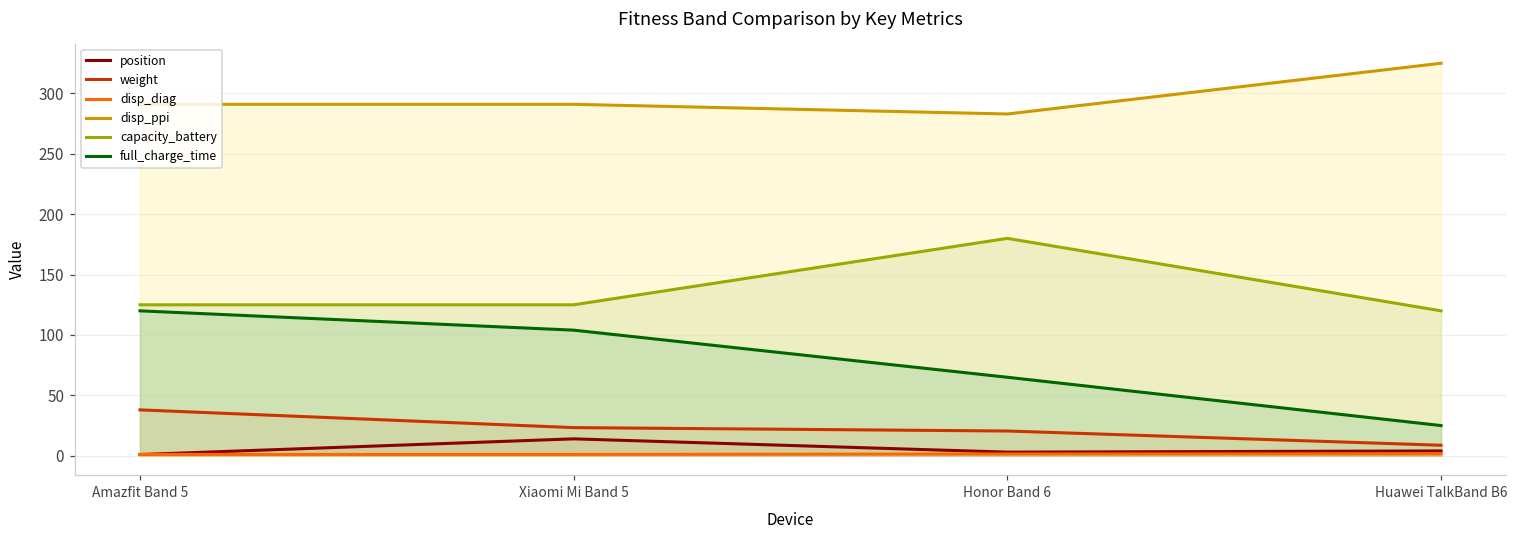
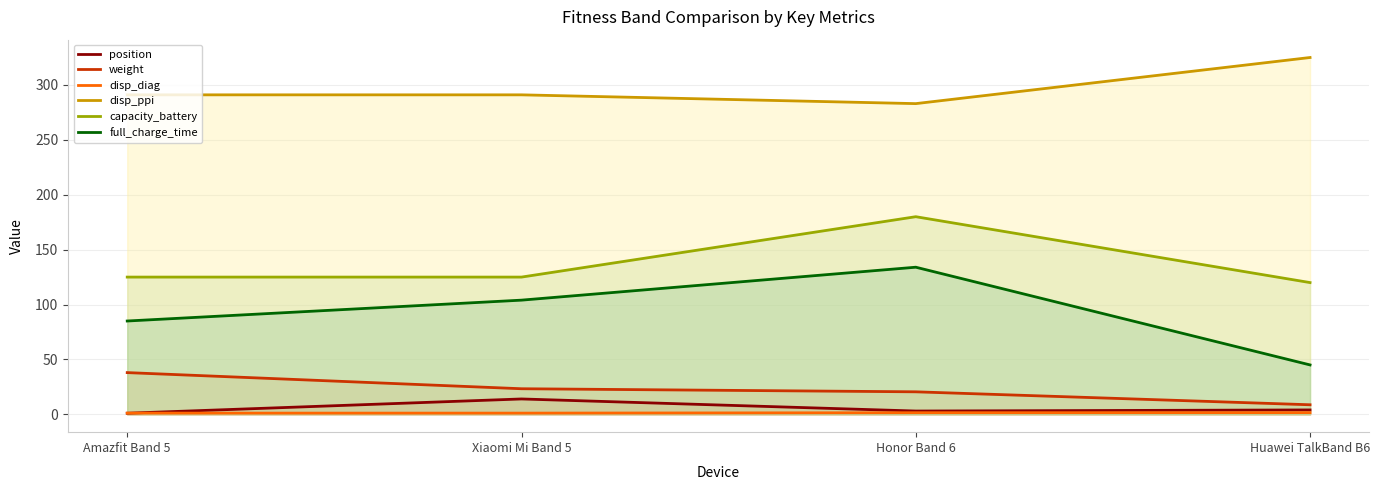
full_charge_time, Amazfit Band 5: 120 -> 85
full_charge_time, Honor Band 6: 65 -> 134
full_charge_time, Huawei TalkBand B6: 25 -> 45
